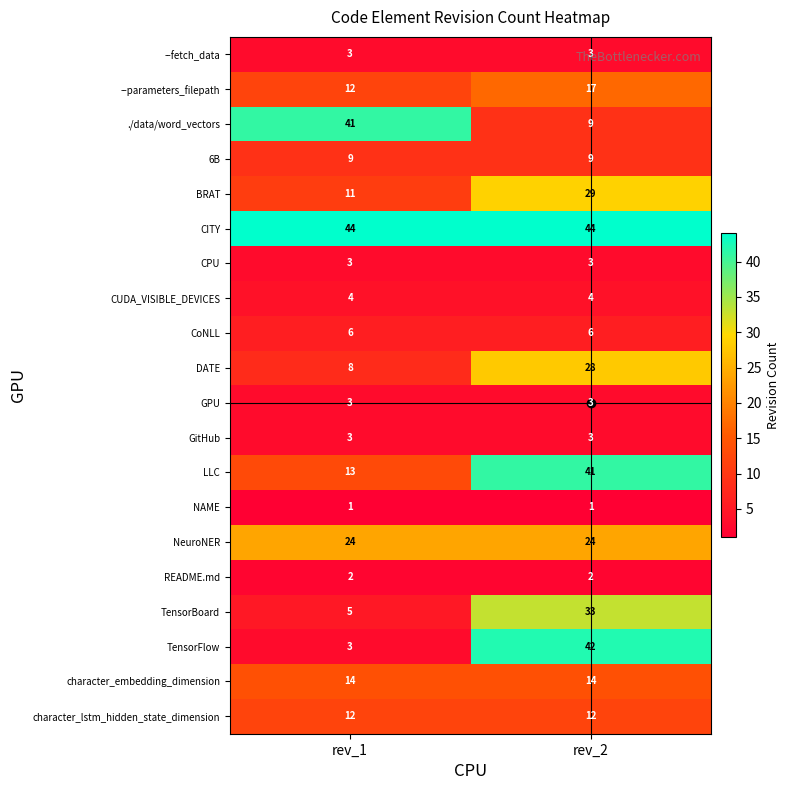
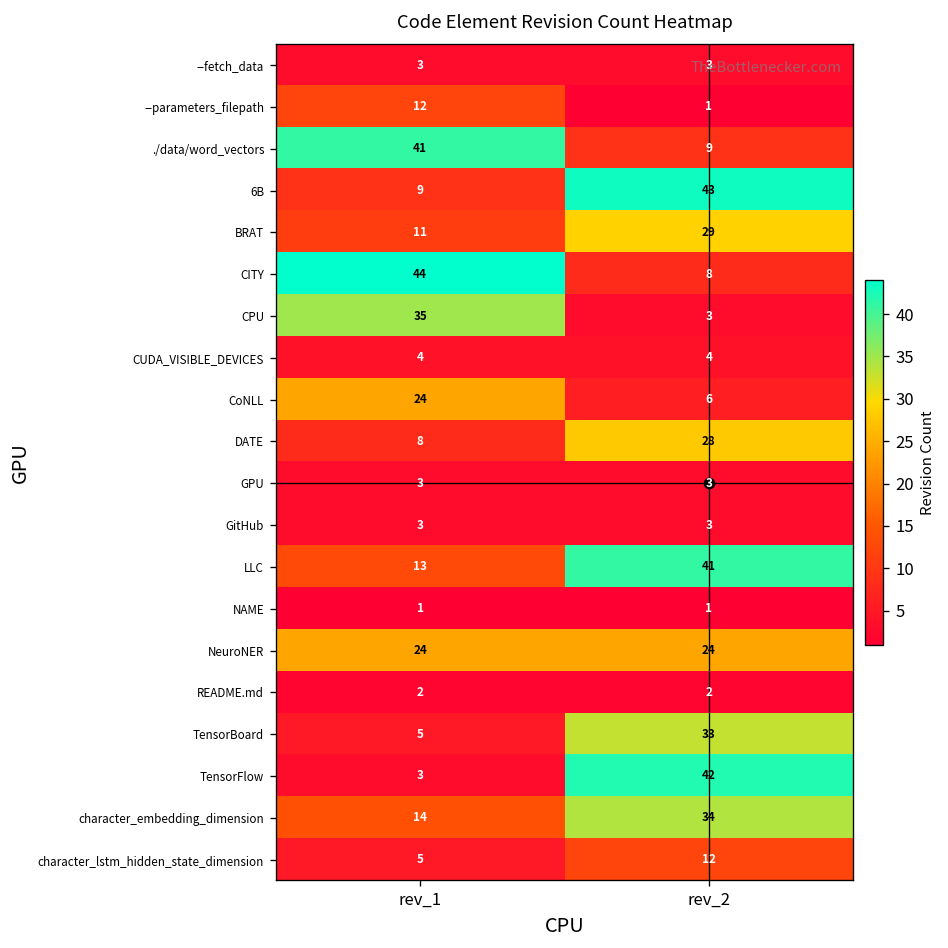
--parameters_filepath, rev_2: 17 -> 1
6B, rev_2: 9 -> 43
CITY, rev_2: 44 -> 8
CPU, rev_1: 3 -> 35
CoNLL, rev_1: 6 -> 24
character_embedding_dimension, rev_2: 14 -> 34
character_lstm_hidden_state_dimension, rev_1: 12 -> 5
